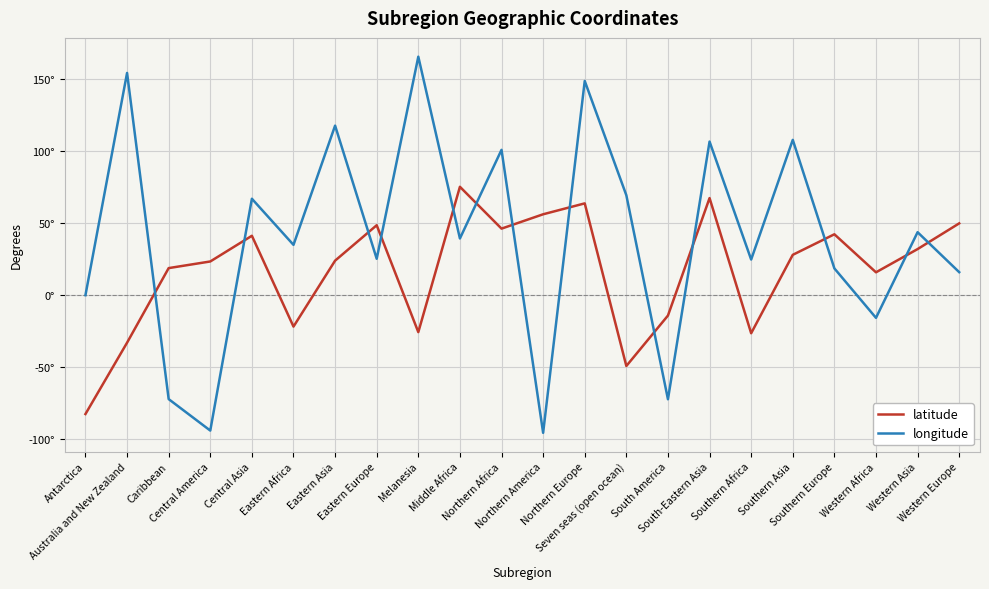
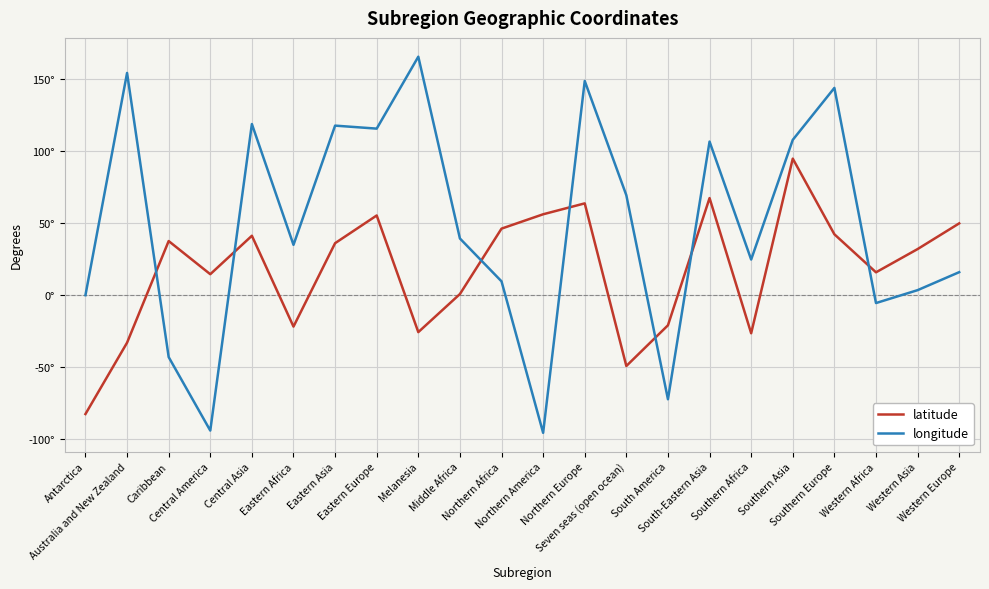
latitude, Caribbean: 19° -> 38°
longitude, Caribbean: -72° -> -43°
latitude, Central America: 23° -> 14°
longitude, Central Asia: 67° -> 119°
latitude, Eastern Asia: 24° -> 36°
latitude, Eastern Europe: 49° -> 55°
longitude, Eastern Europe: 25° -> 116°
latitude, Middle Africa: 75° -> 1°
longitude, Northern Africa: 101° -> 10°
latitude, South America: -14° -> -21°
latitude, Southern Asia: 28° -> 95°
longitude, Southern Europe: 19° -> 144°
longitude, Western Africa: -16° -> -6°
longitude, Western Asia: 44° -> 3°
